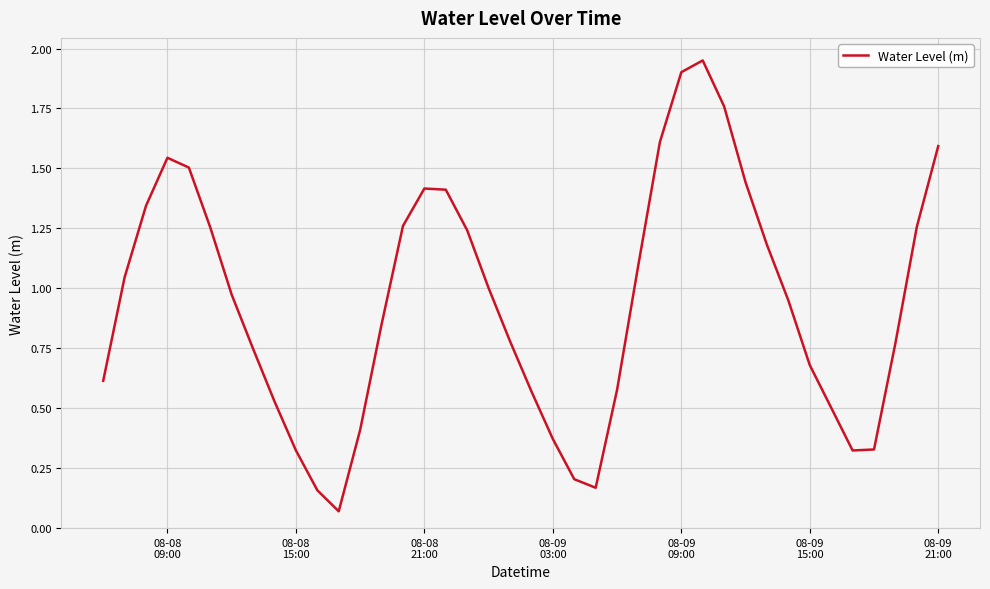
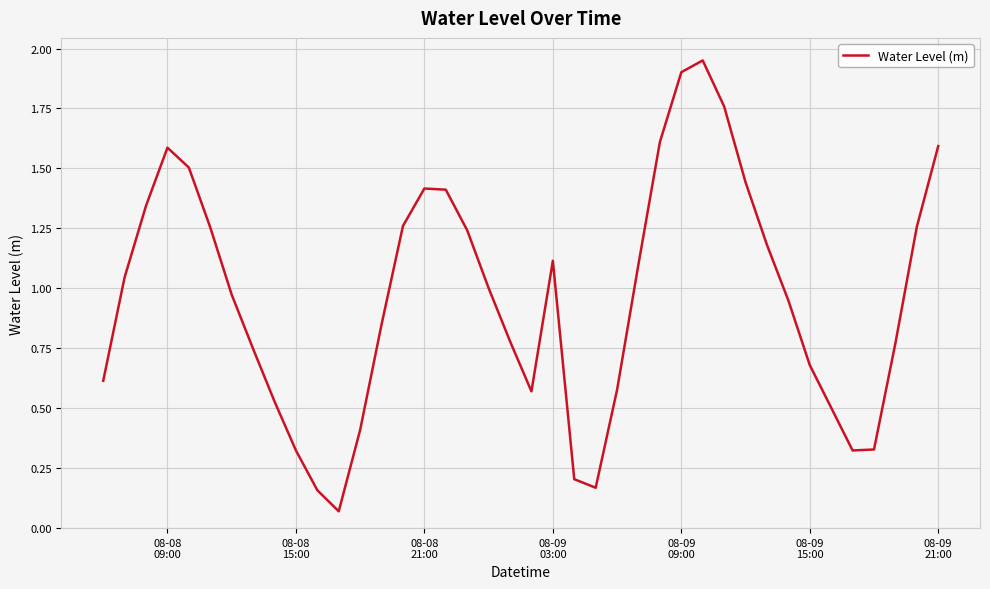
08-08 09:00: 1.54 -> 1.59
08-09 03:00: 0.37 -> 1.11
